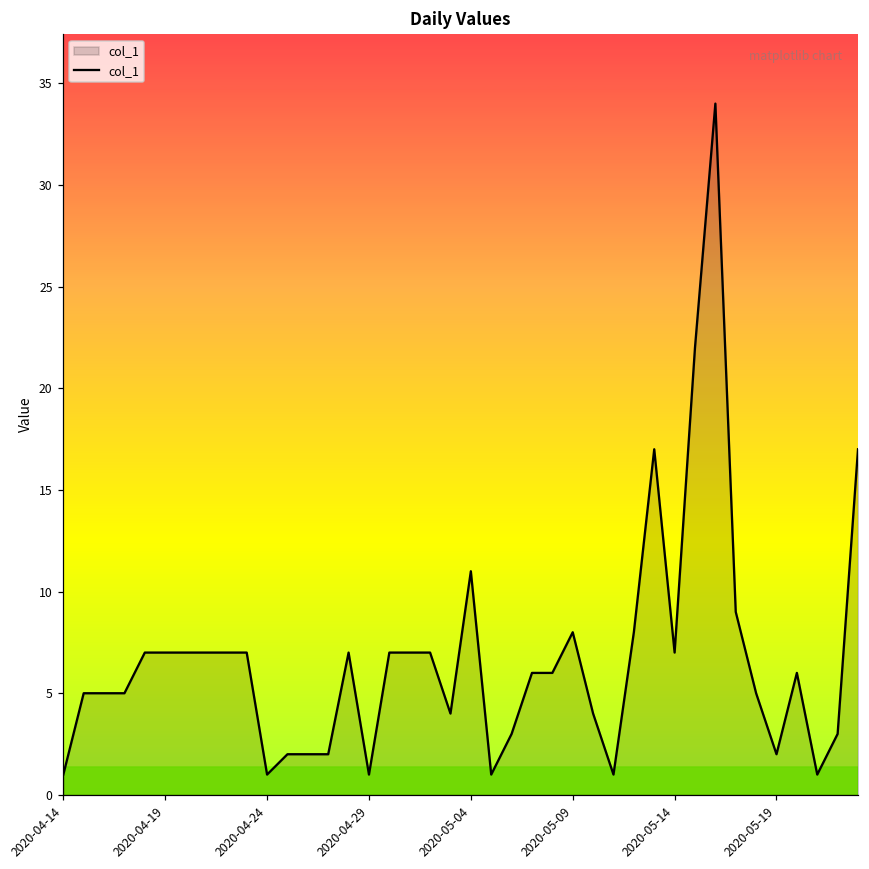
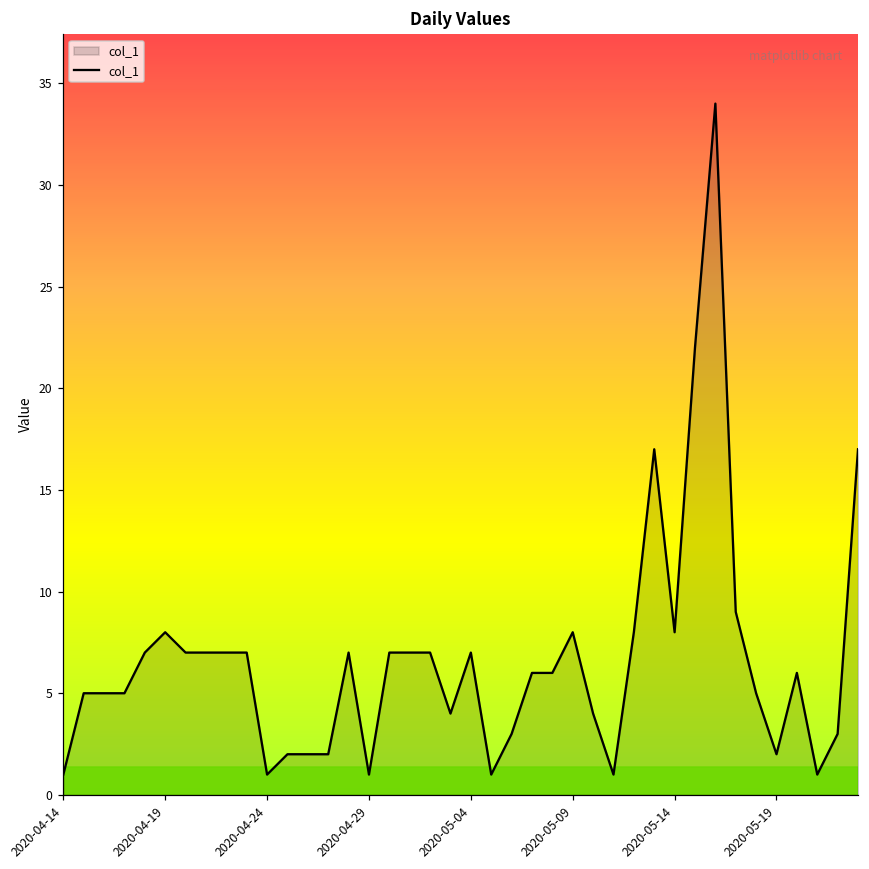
2020-04-19: 7 -> 8
2020-05-04: 11 -> 7
2020-05-14: 7 -> 8
